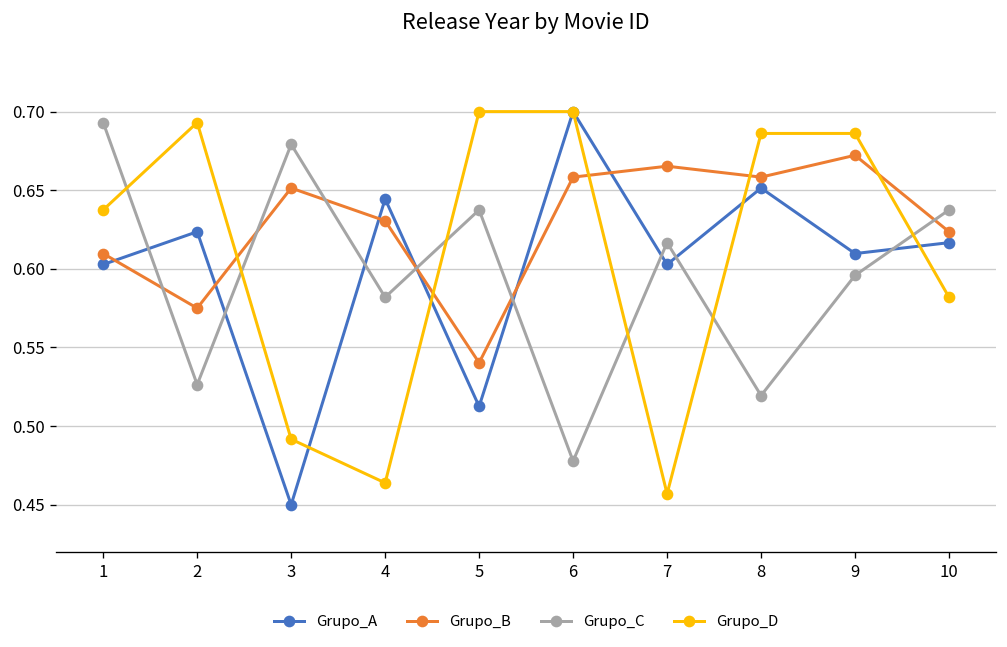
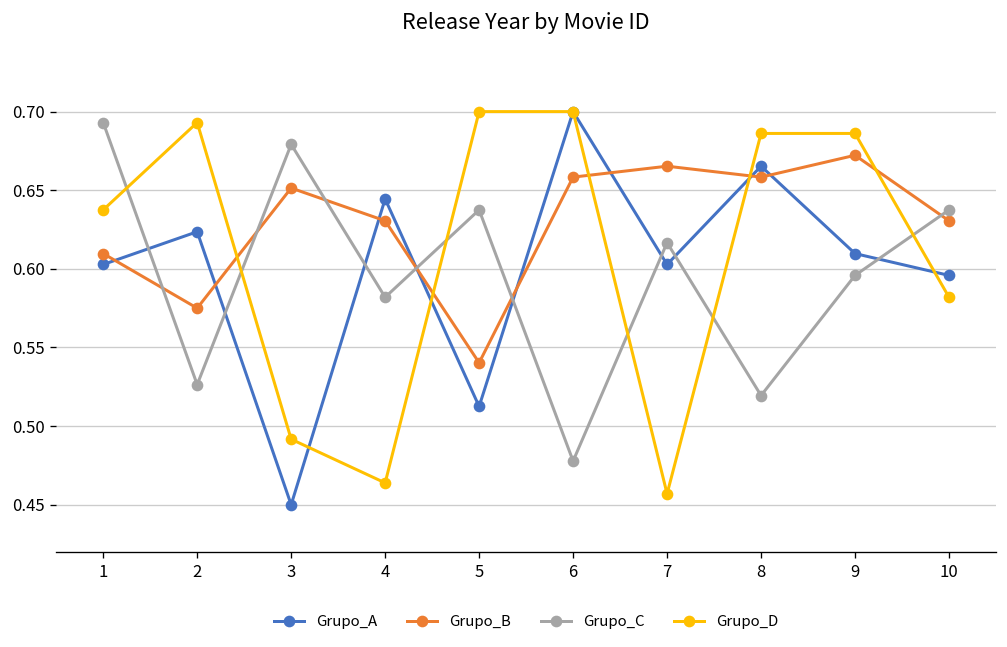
Grupo_A, 8: 0.651 -> 0.665
Grupo_A, 10: 0.617 -> 0.596
Grupo_B, 10: 0.624 -> 0.631
